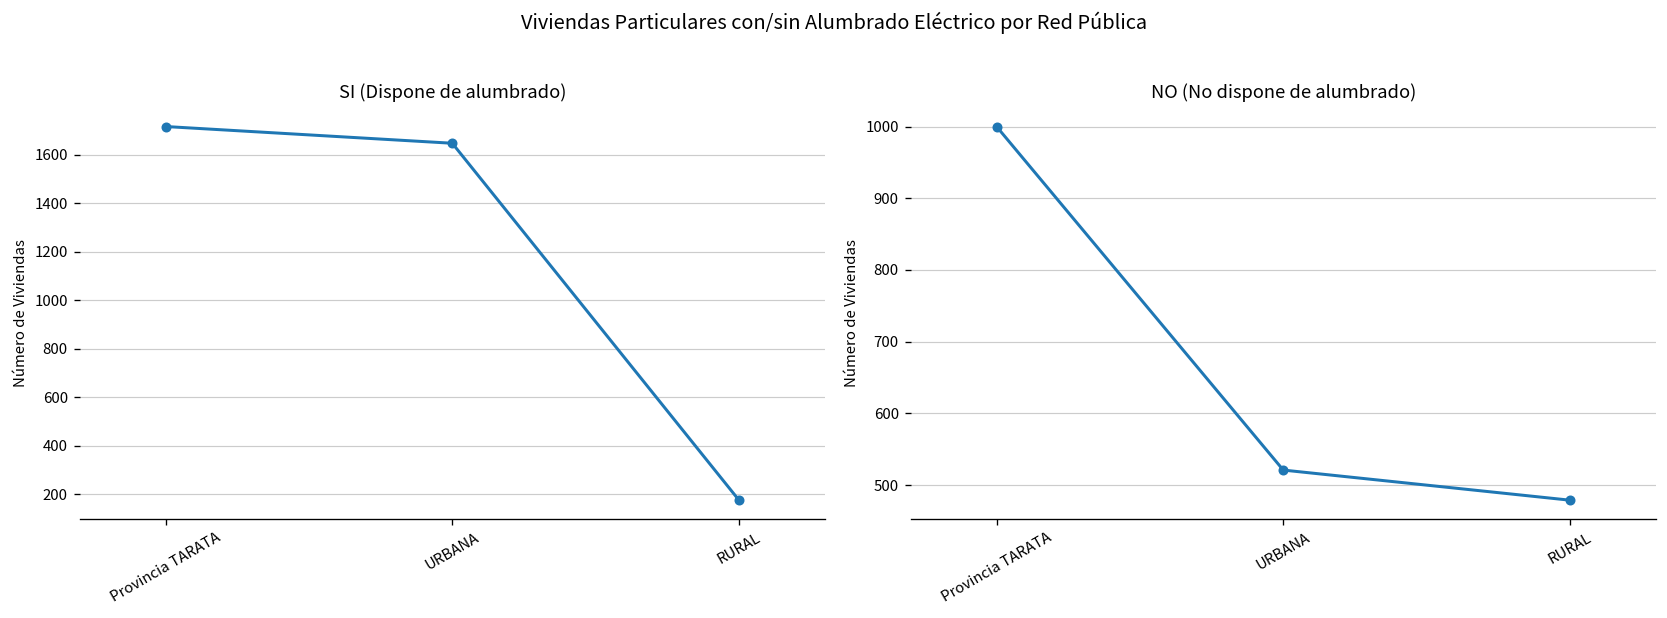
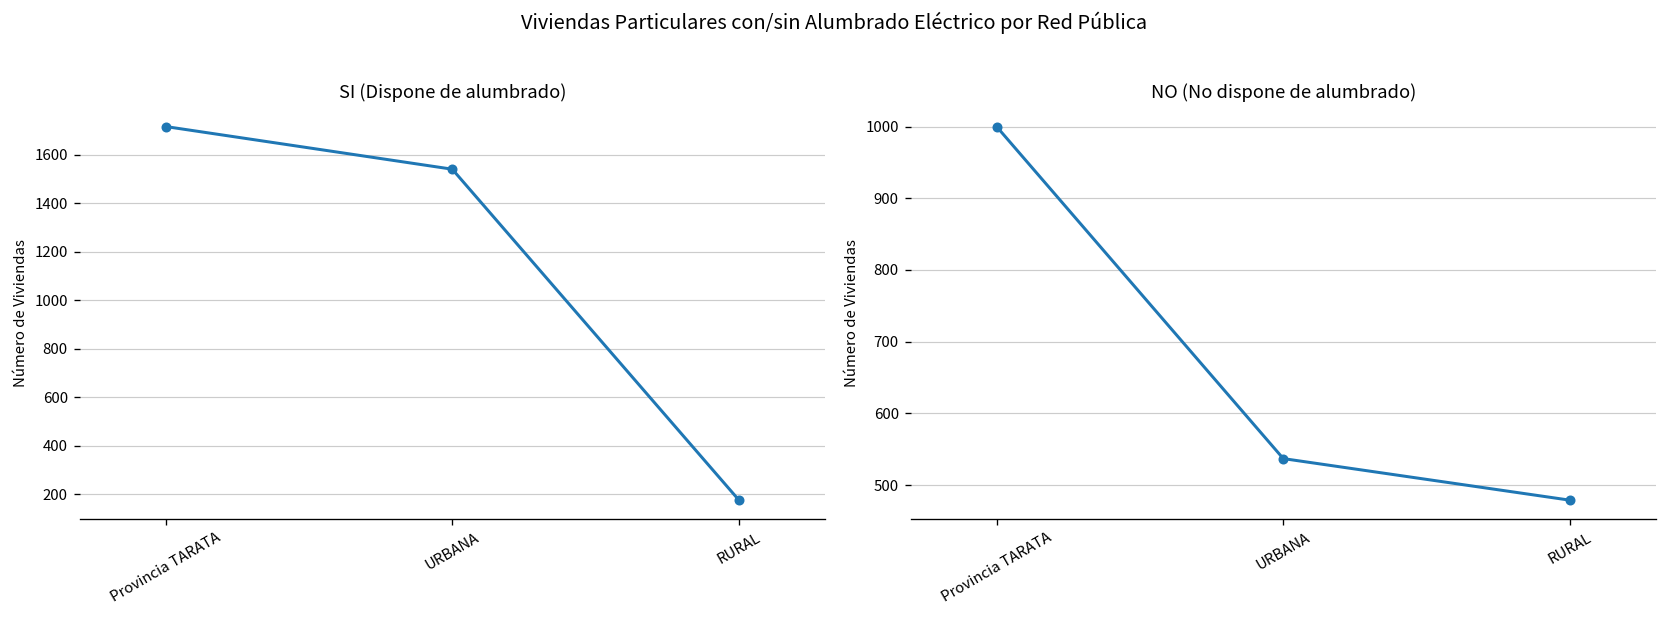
SI (Dispone de alumbrado), URBANA: 1650 -> 1540
NO (No dispone de alumbrado), URBANA: 520 -> 540
